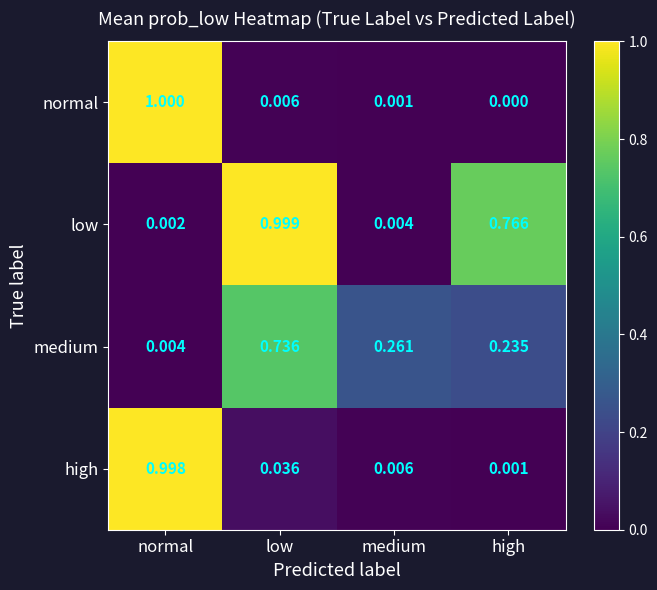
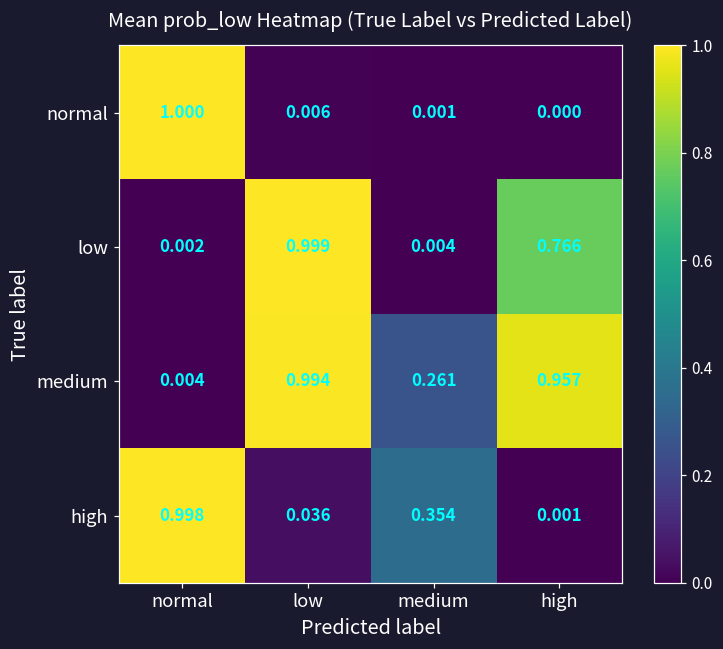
medium, low: 0.736 -> 0.994
medium, high: 0.235 -> 0.957
high, medium: 0.006 -> 0.354
